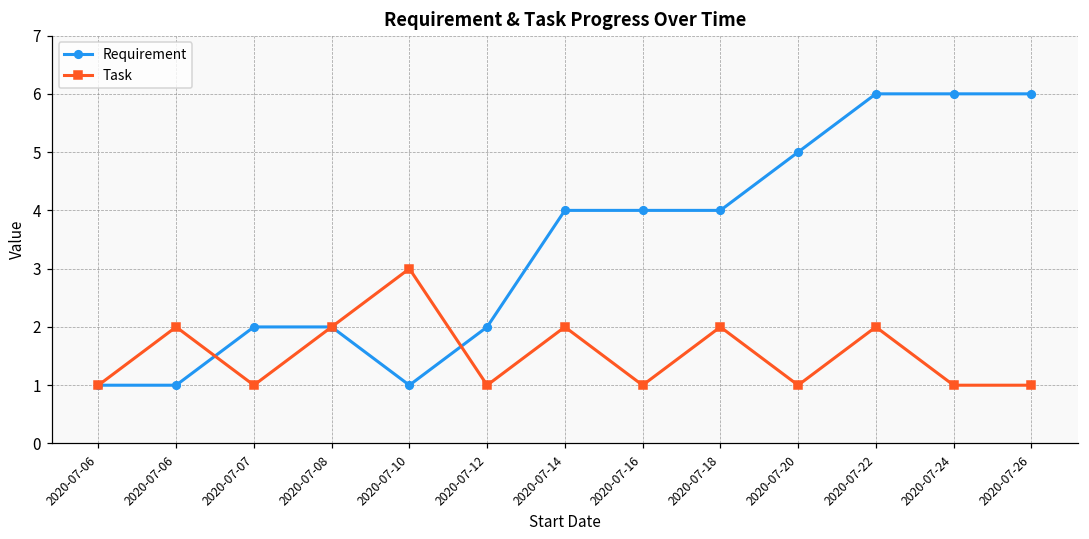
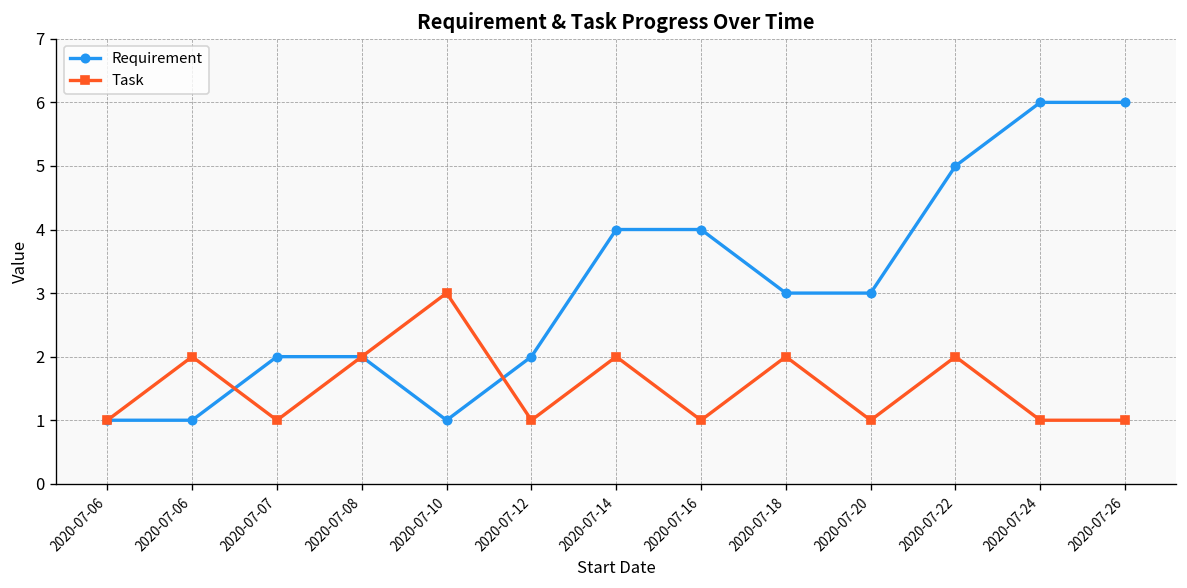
Requirement, 2020-07-18: 4 -> 3
Requirement, 2020-07-20: 5 -> 3
Requirement, 2020-07-22: 6 -> 5
